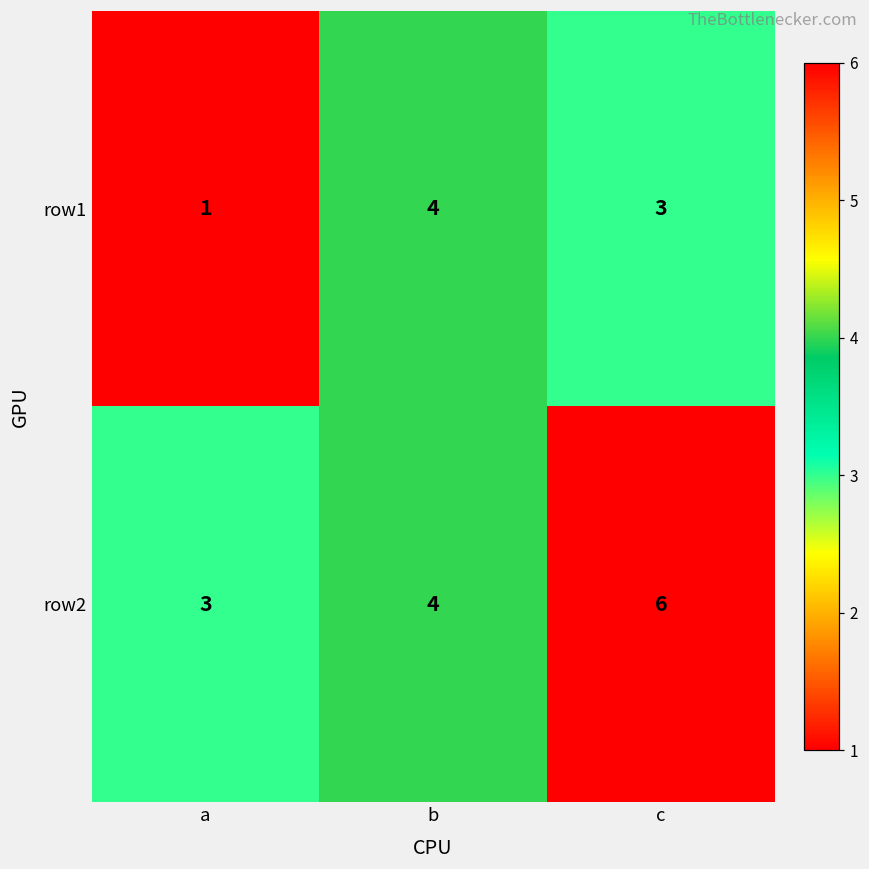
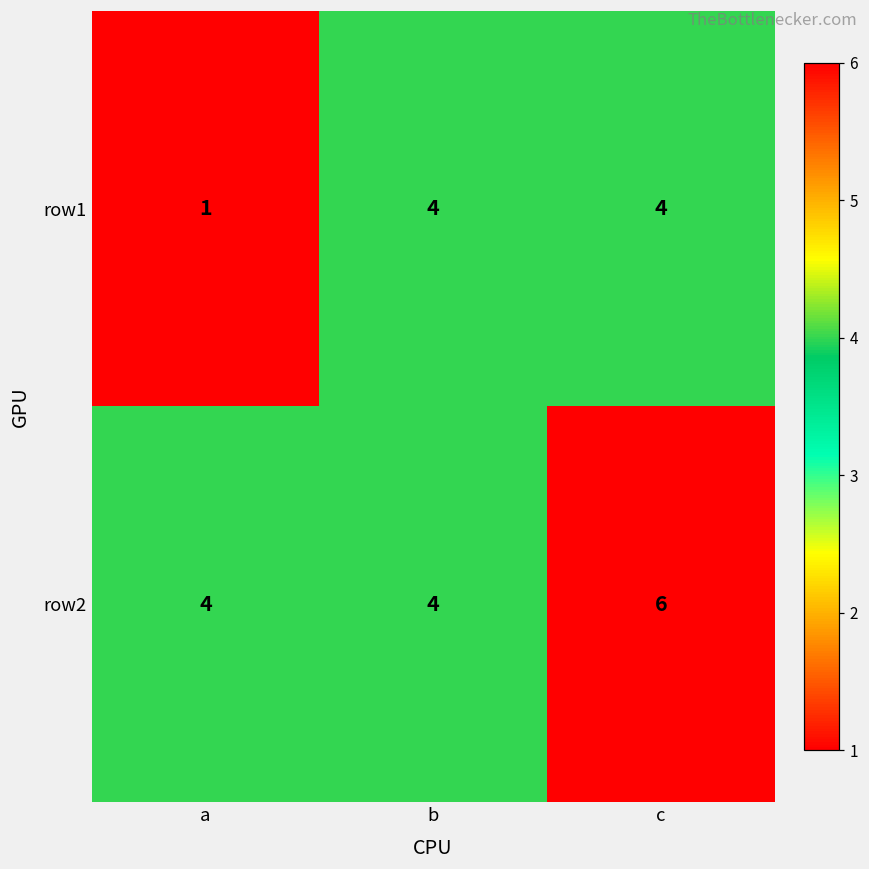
row1, c: 3 -> 4
row2, a: 3 -> 4
